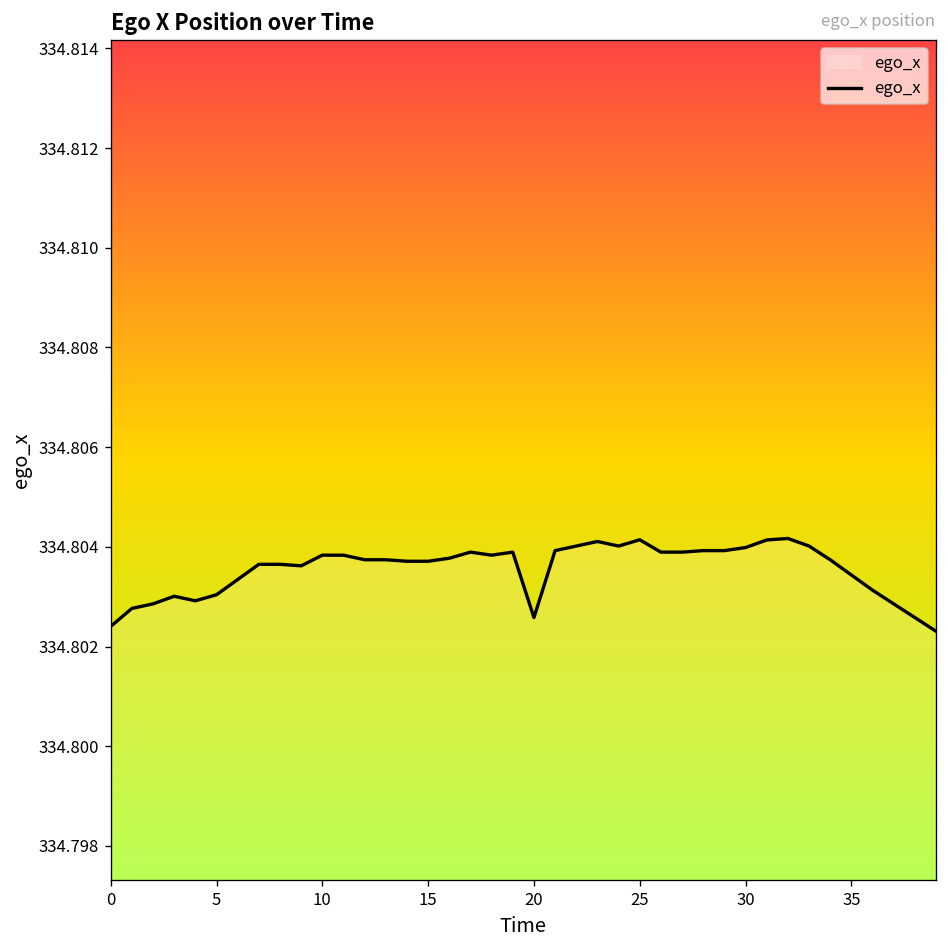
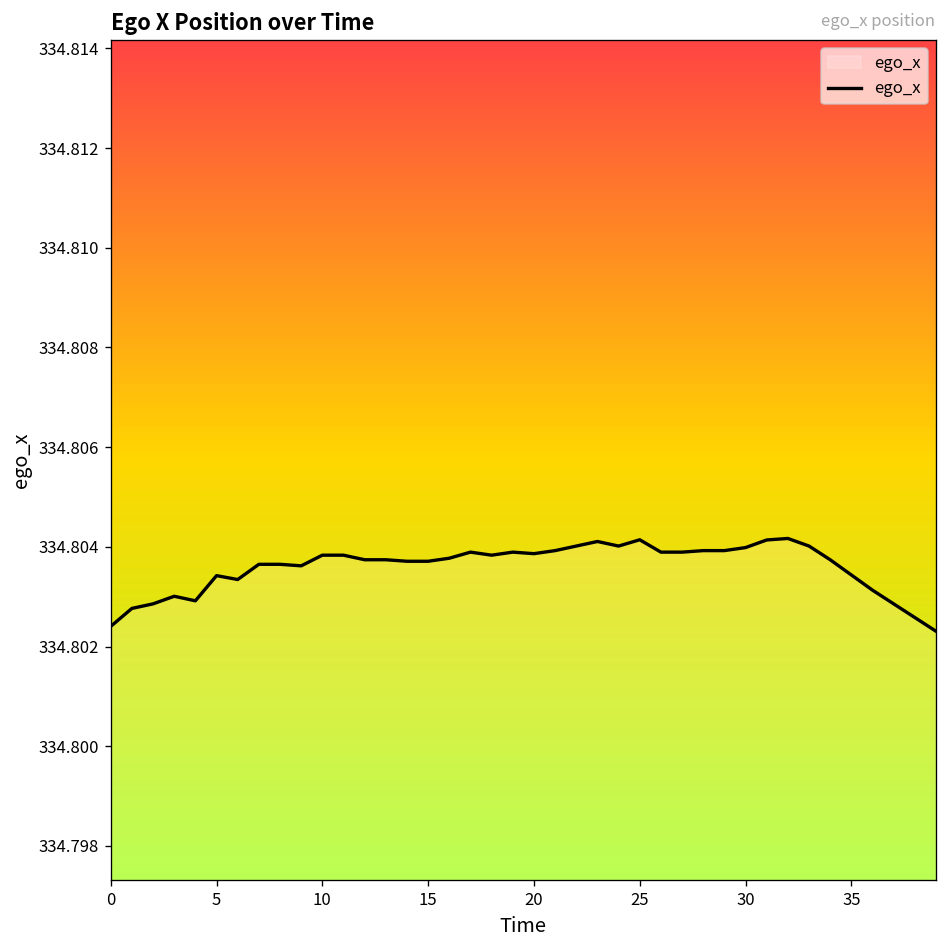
5: 334.8030 -> 334.8034
20: 334.8026 -> 334.8039
